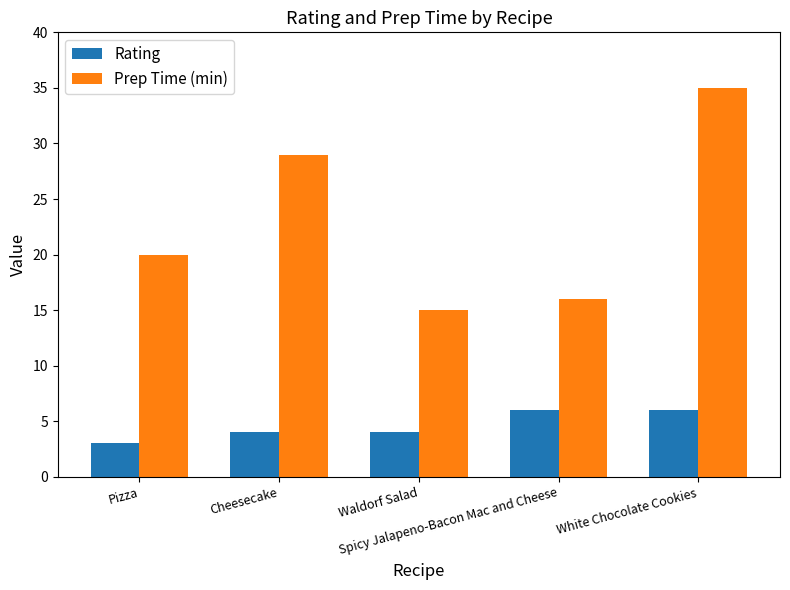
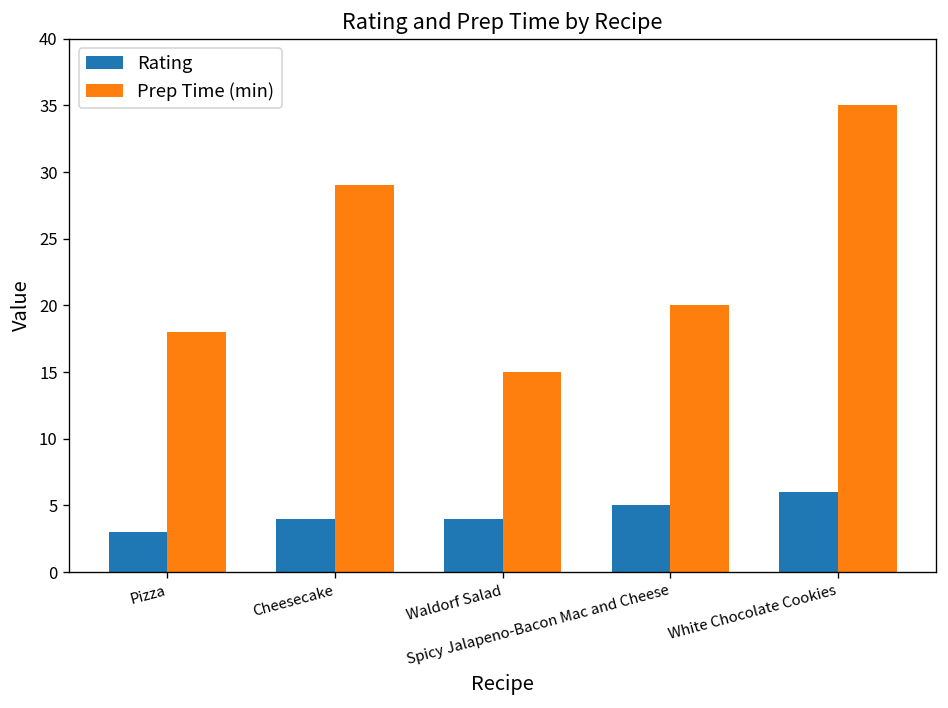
Prep Time (min), Pizza: 20 -> 18
Rating, Spicy Jalapeno-Bacon Mac and Cheese: 6 -> 5
Prep Time (min), Spicy Jalapeno-Bacon Mac and Cheese: 16 -> 20
